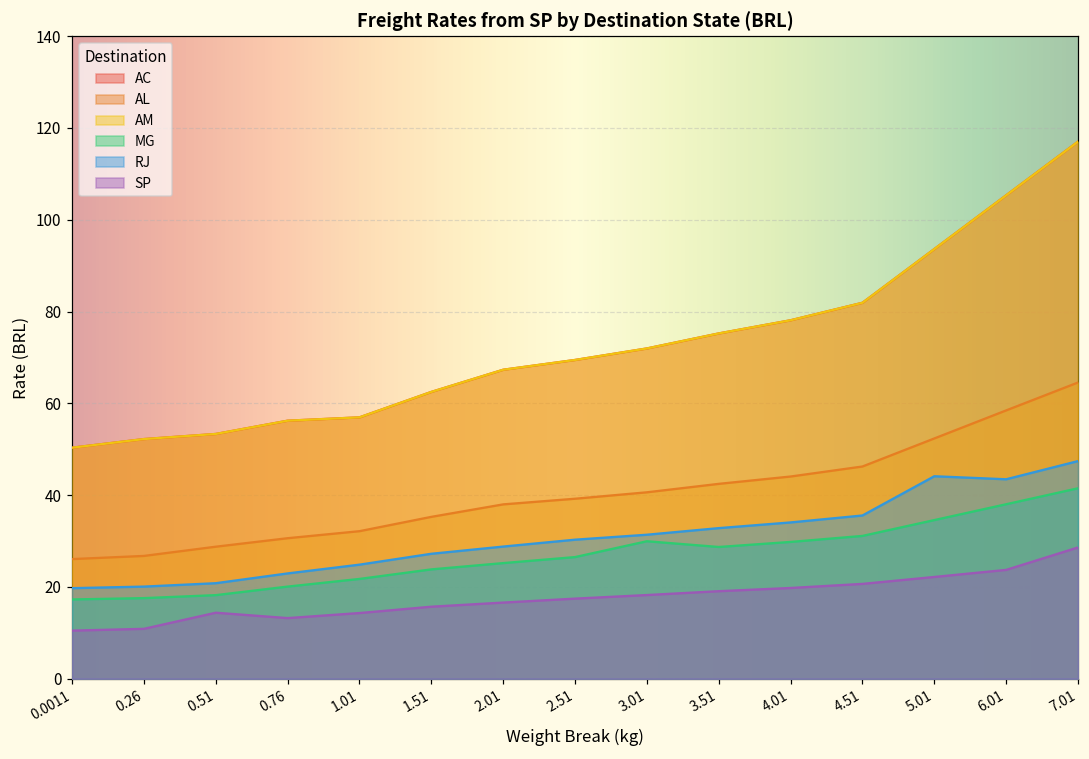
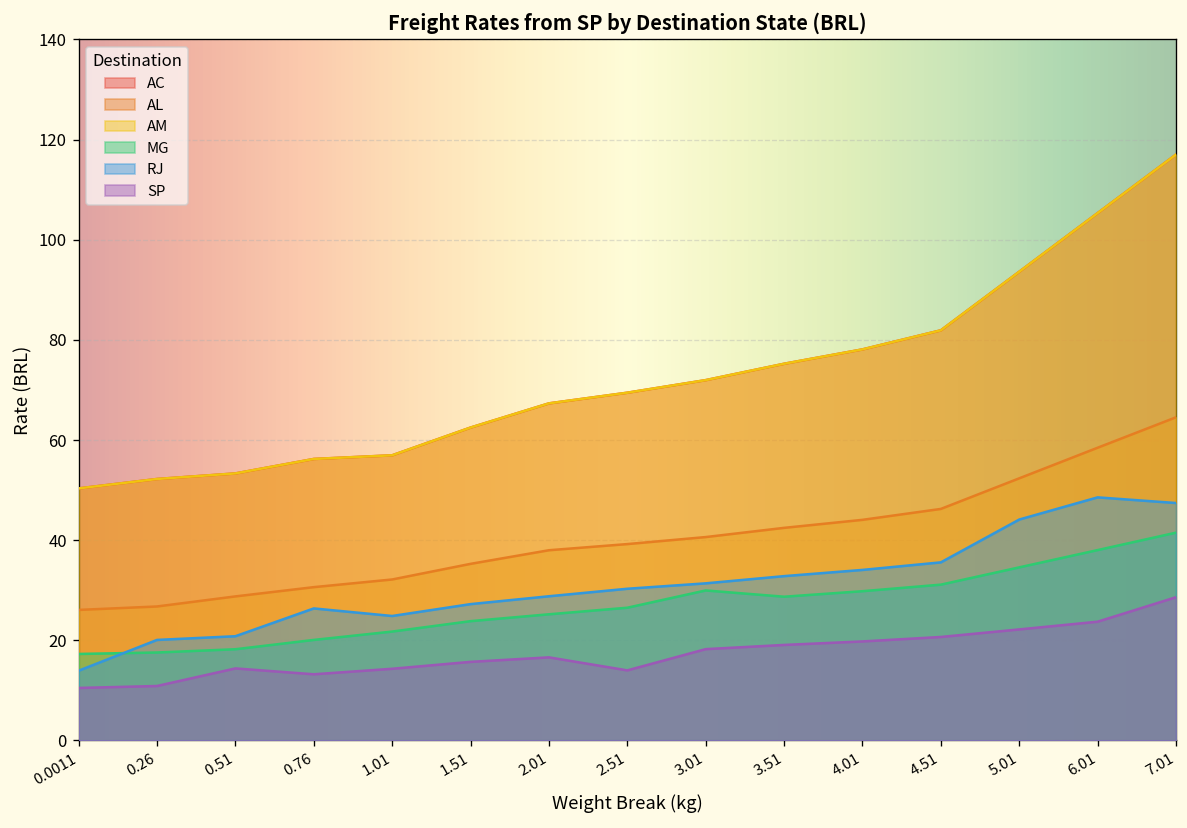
RJ, 0.0011: 20 -> 14
RJ, 0.76: 23 -> 26
SP, 2.51: 17 -> 14
RJ, 6.01: 43 -> 49
